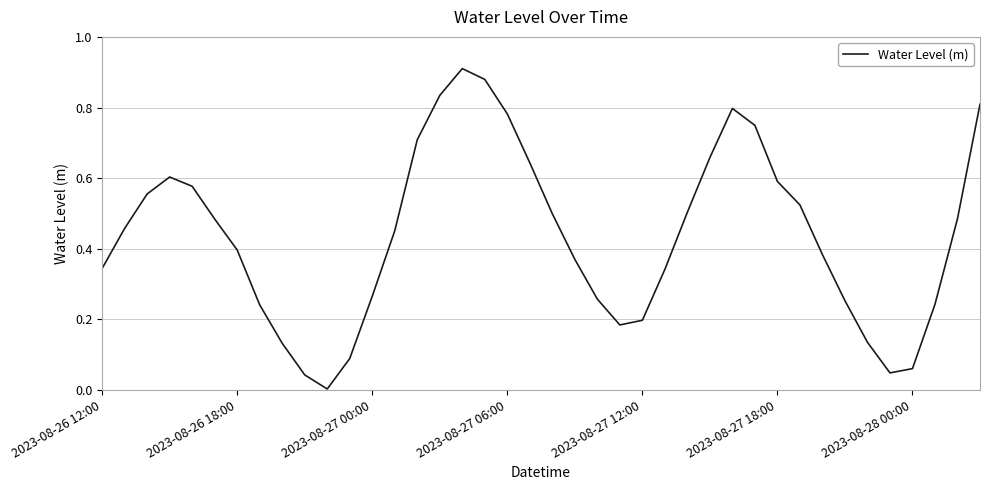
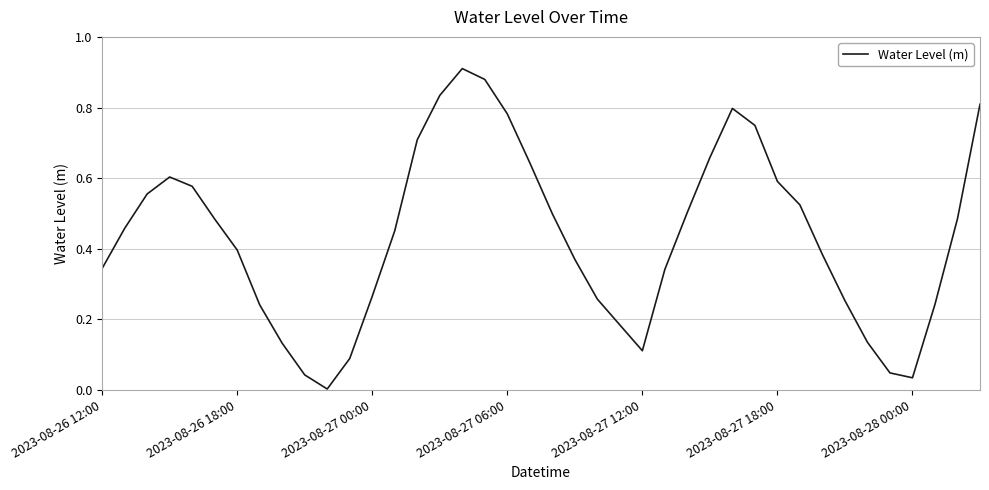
2023-08-27 12:00: 0.20 -> 0.11
2023-08-28 00:00: 0.06 -> 0.03
